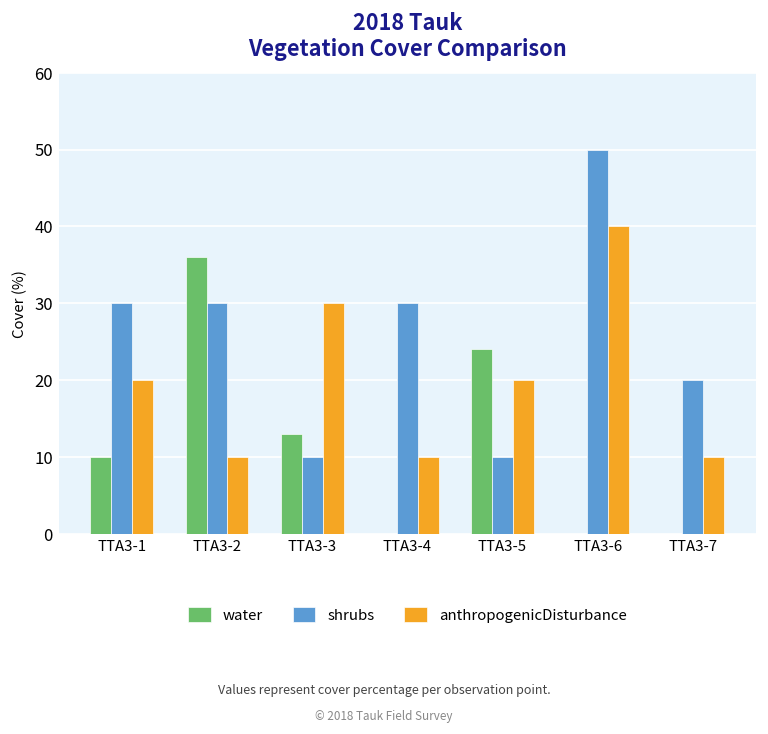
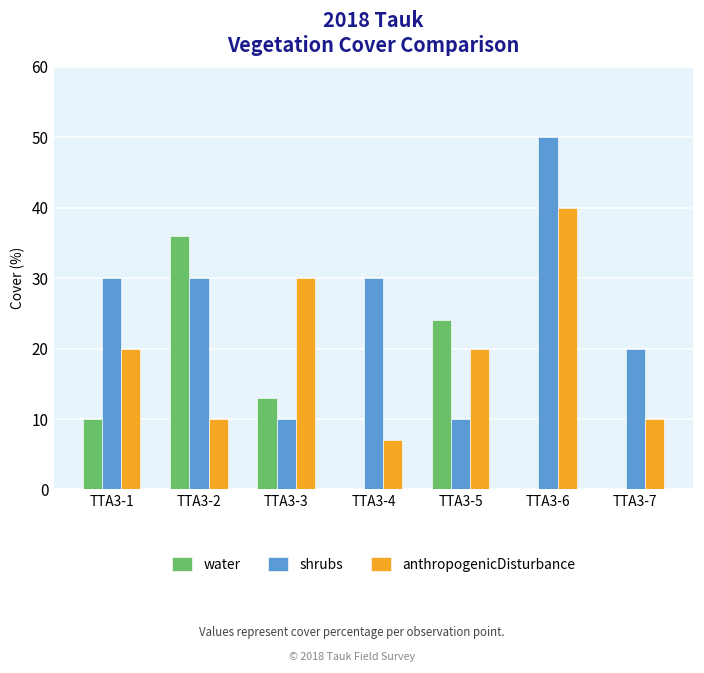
anthropogenicDisturbance, TTA3-4: 10 -> 7
